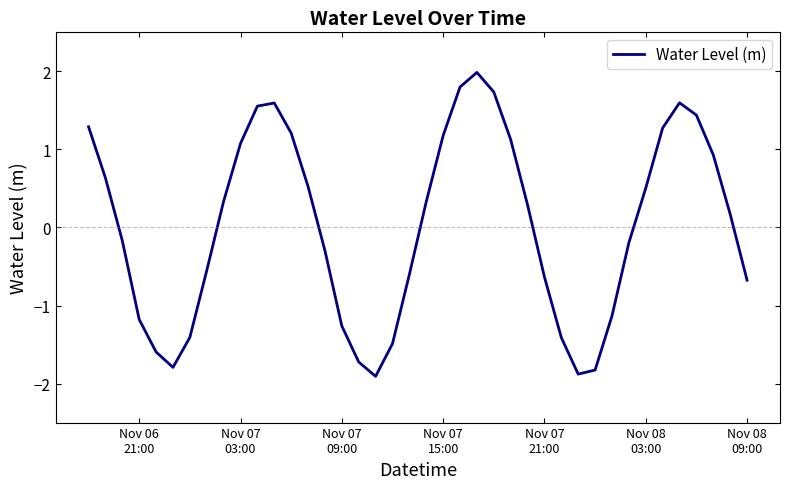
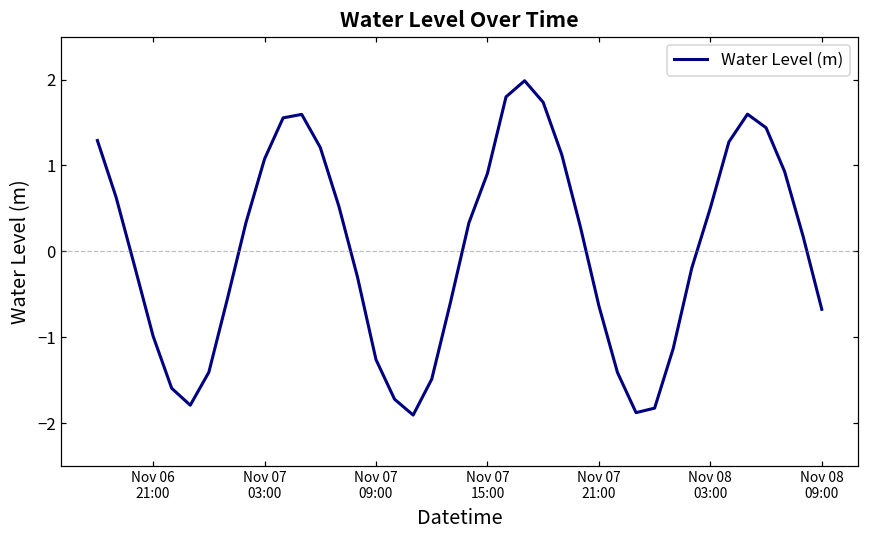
Nov 06 21:00: -1.2 -> -1.0
Nov 07 15:00: 1.2 -> 0.9
